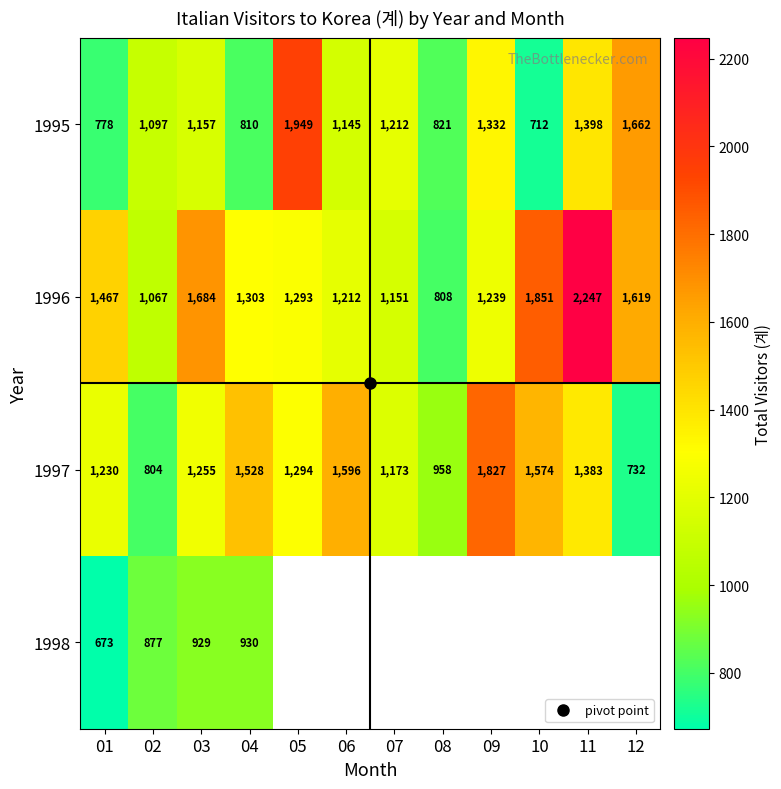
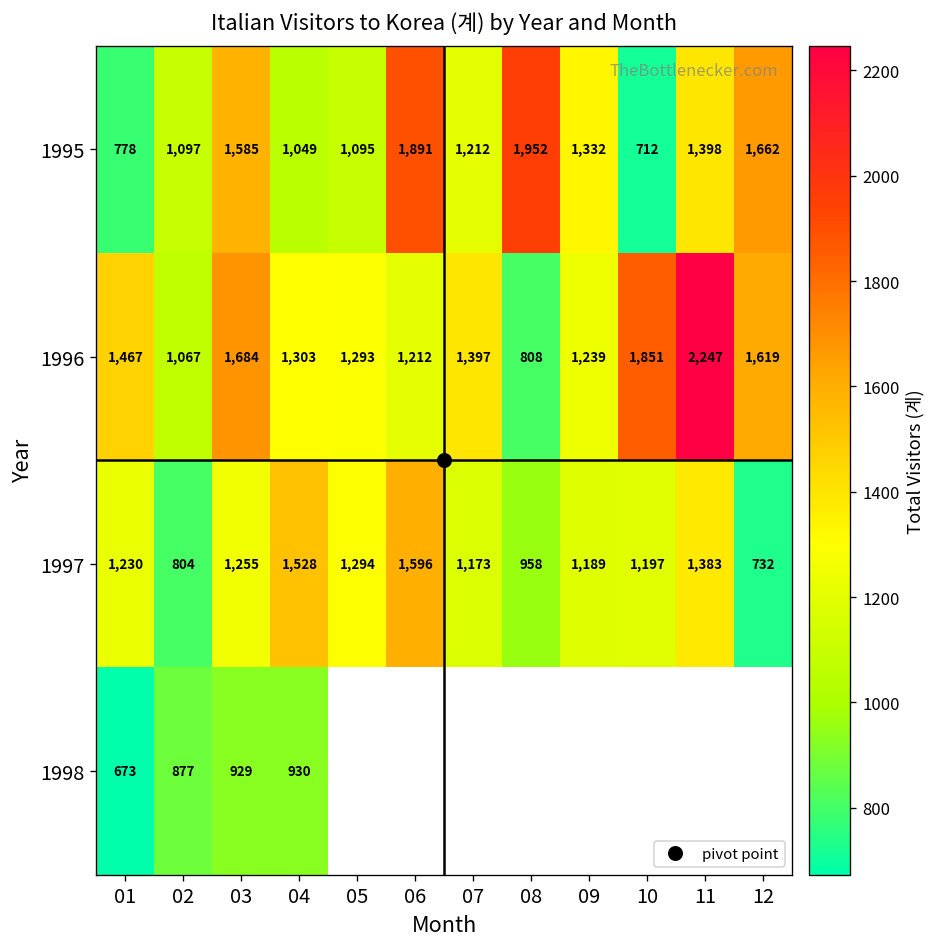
1995, 03: 1,157 -> 1,585
1995, 04: 810 -> 1,049
1995, 05: 1,949 -> 1,095
1995, 06: 1,145 -> 1,891
1995, 08: 821 -> 1,952
1996, 07: 1,151 -> 1,397
1997, 09: 1,827 -> 1,189
1997, 10: 1,574 -> 1,197
